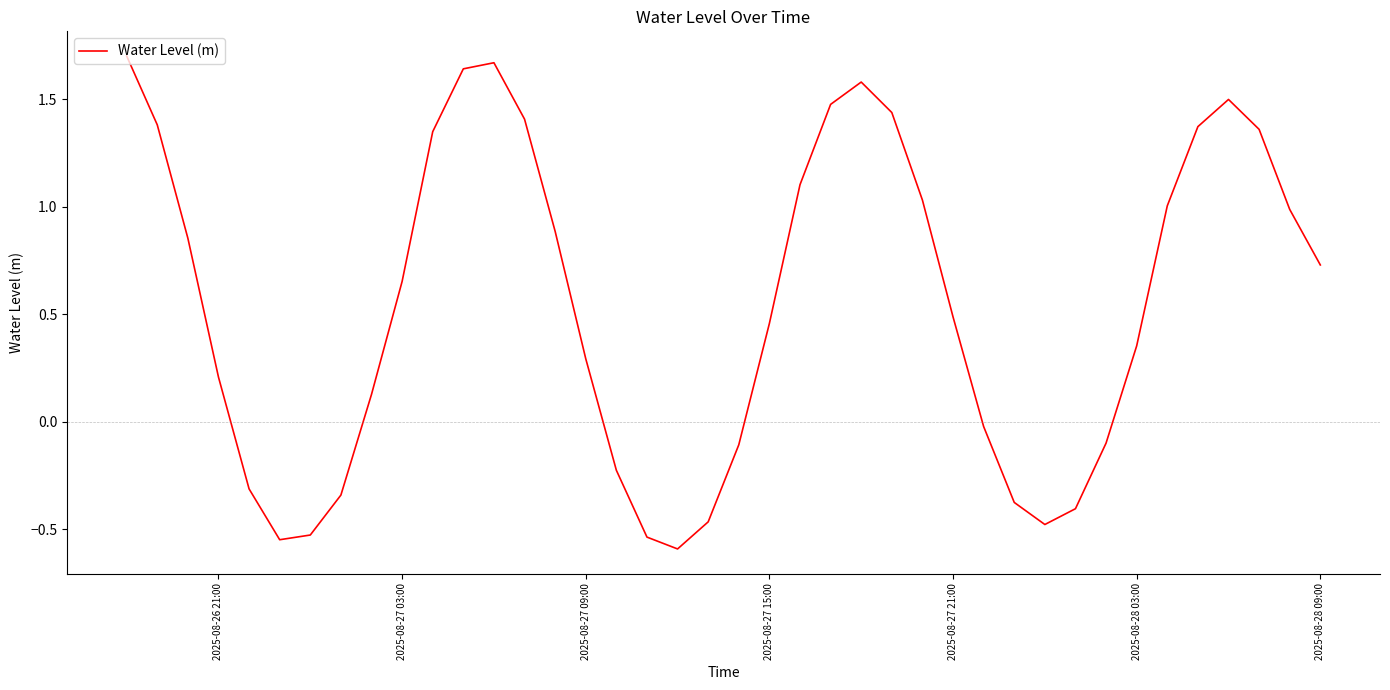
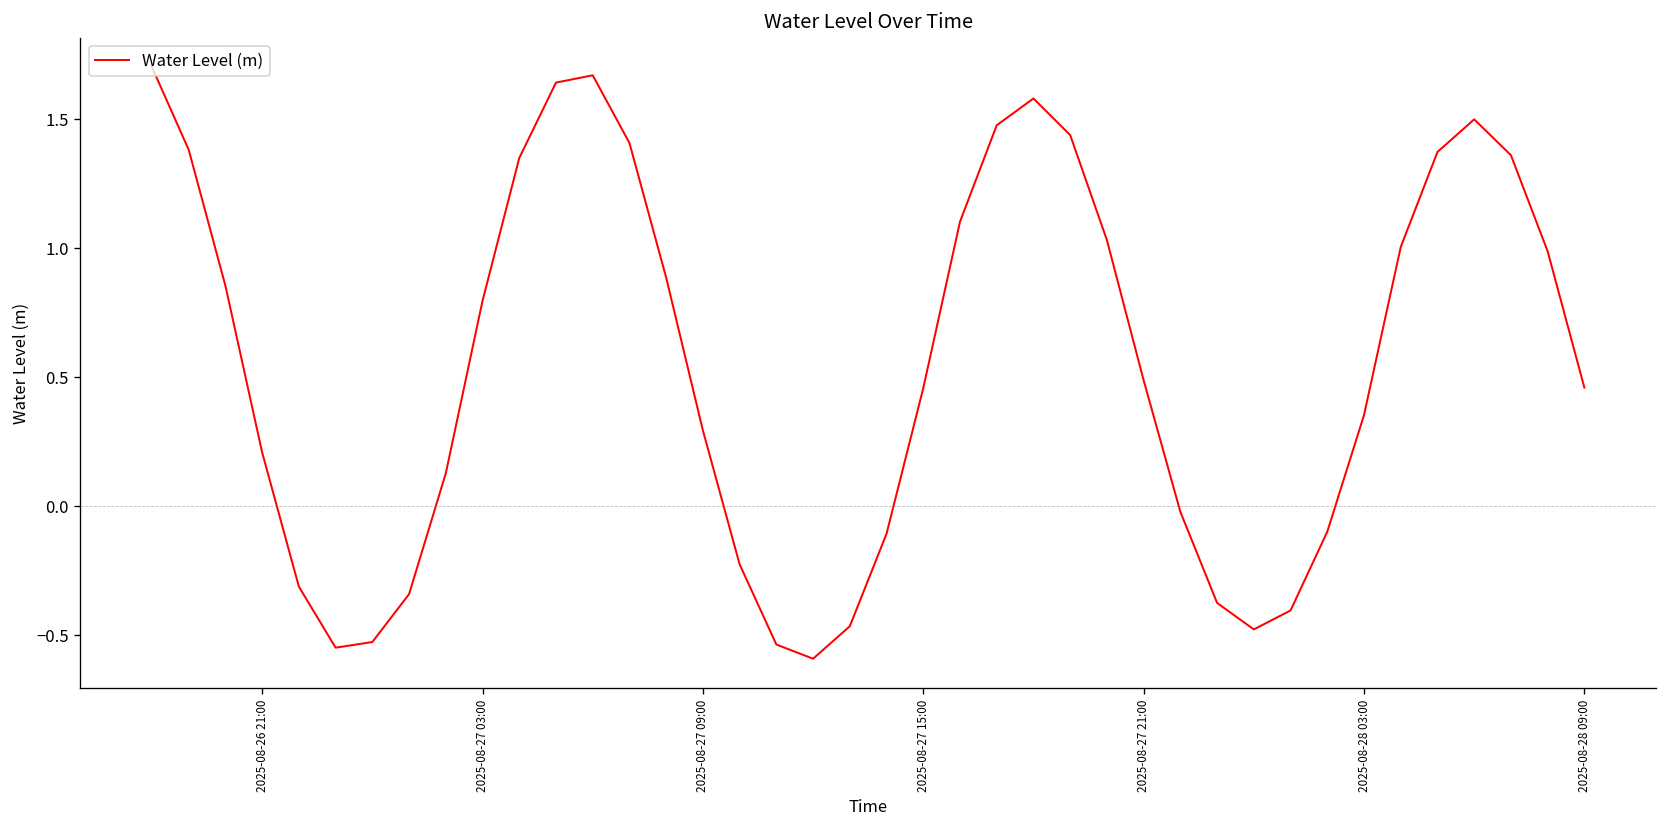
2025-08-27 03:00: 0.65 -> 0.80
2025-08-28 09:00: 0.73 -> 0.46
